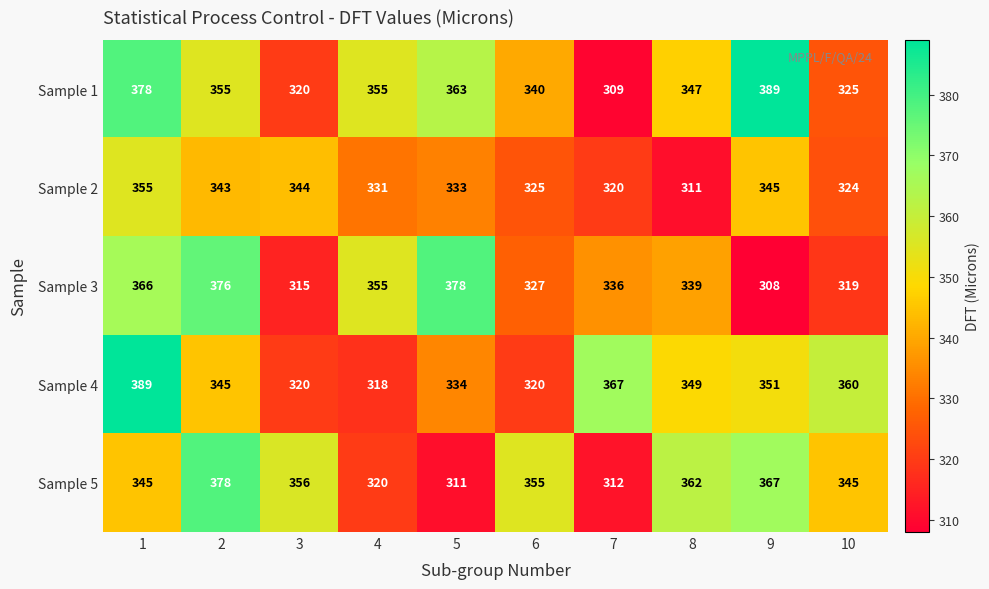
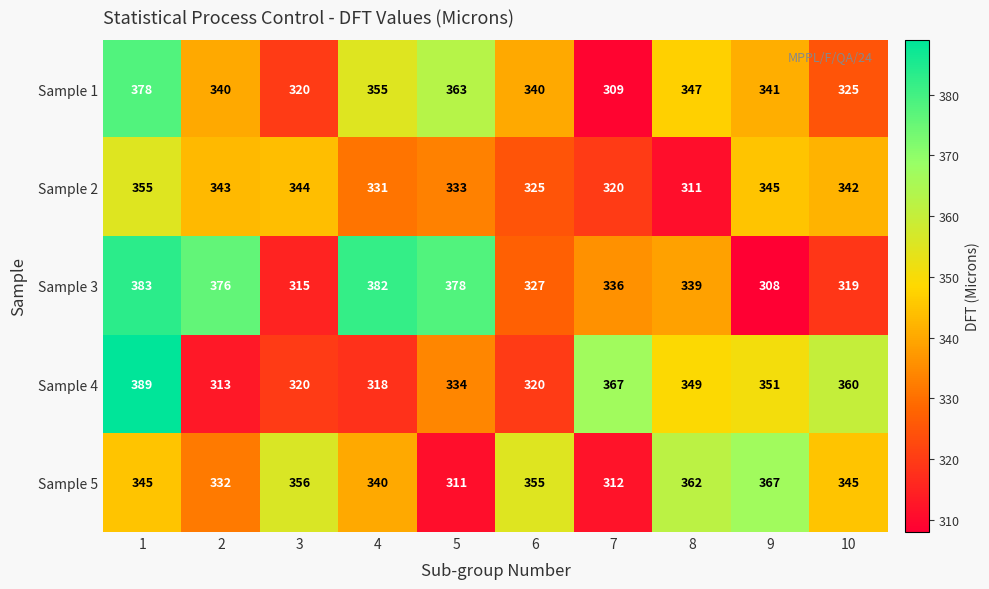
Sample 1, 2: 355 -> 340
Sample 1, 9: 389 -> 341
Sample 2, 10: 324 -> 342
Sample 3, 1: 366 -> 383
Sample 3, 4: 355 -> 382
Sample 4, 2: 345 -> 313
Sample 5, 2: 378 -> 332
Sample 5, 4: 320 -> 340
